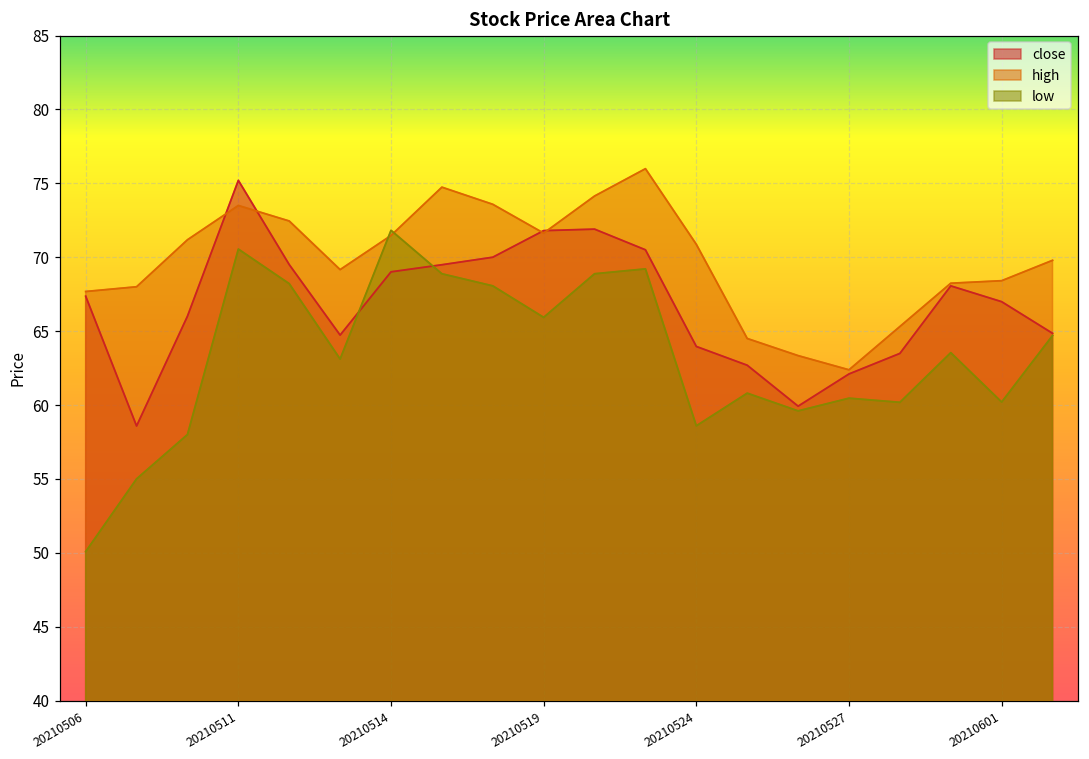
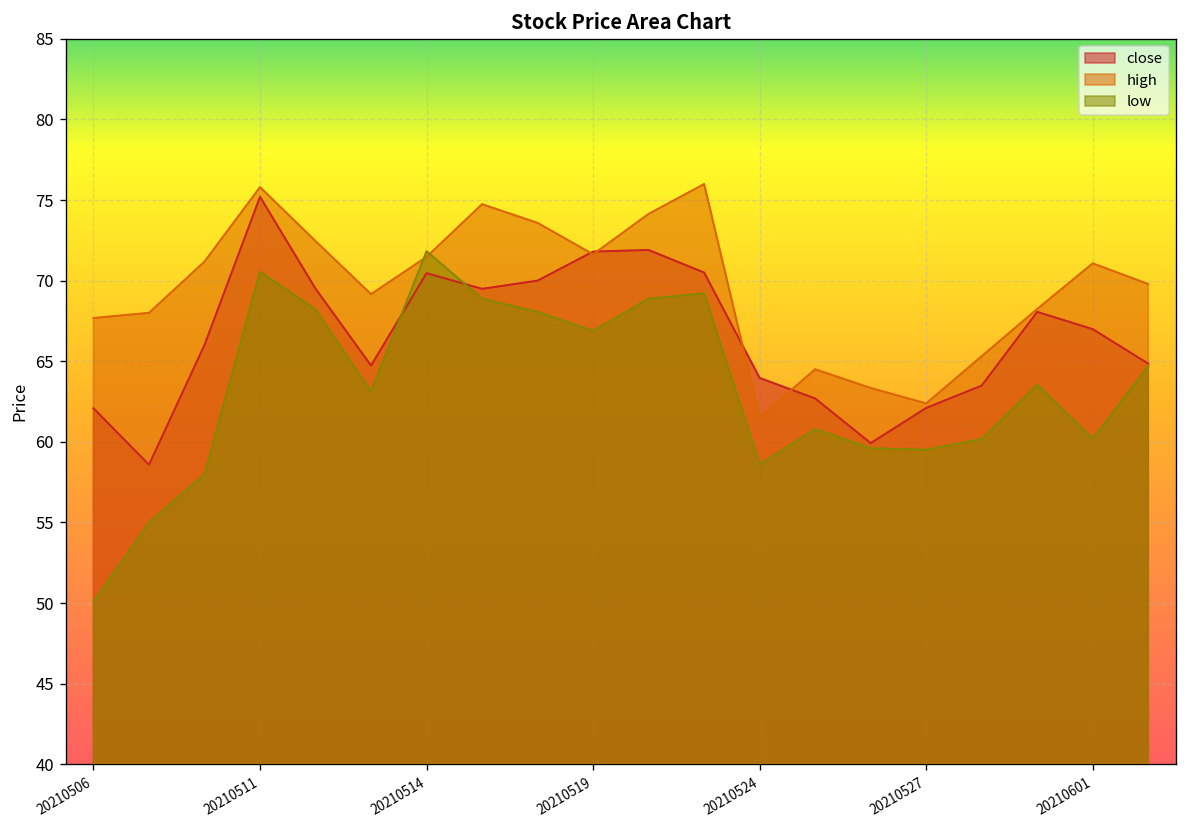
close, 20210506: 67.4 -> 62.1
high, 20210511: 73.5 -> 75.8
close, 20210514: 69.0 -> 70.5
low, 20210519: 65.9 -> 66.9
high, 20210524: 70.9 -> 61.5
low, 20210527: 60.5 -> 59.5
high, 20210601: 68.4 -> 71.1
